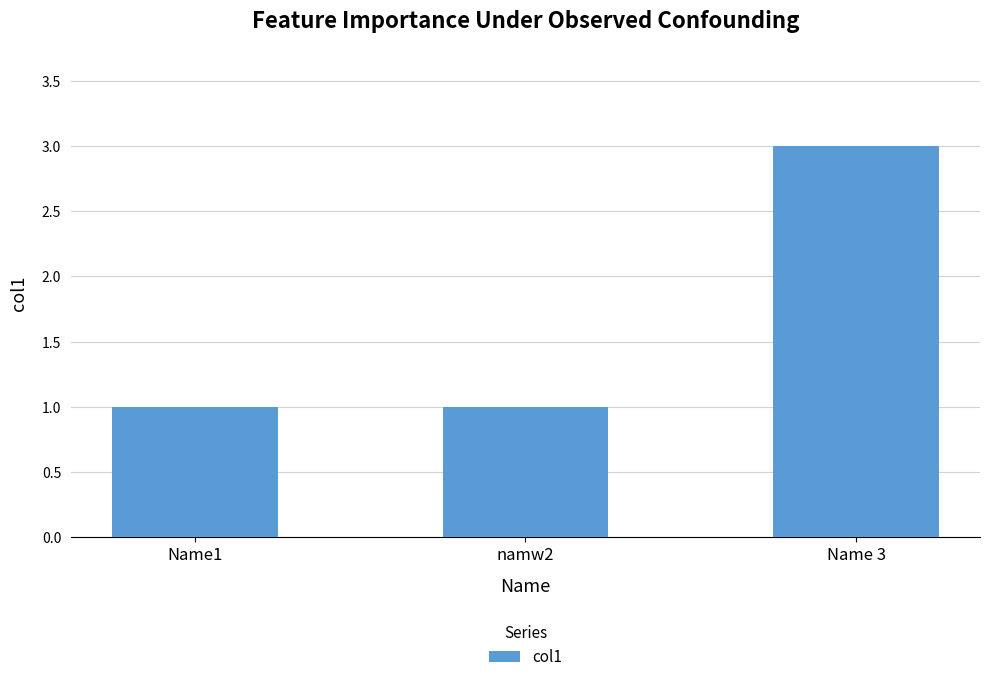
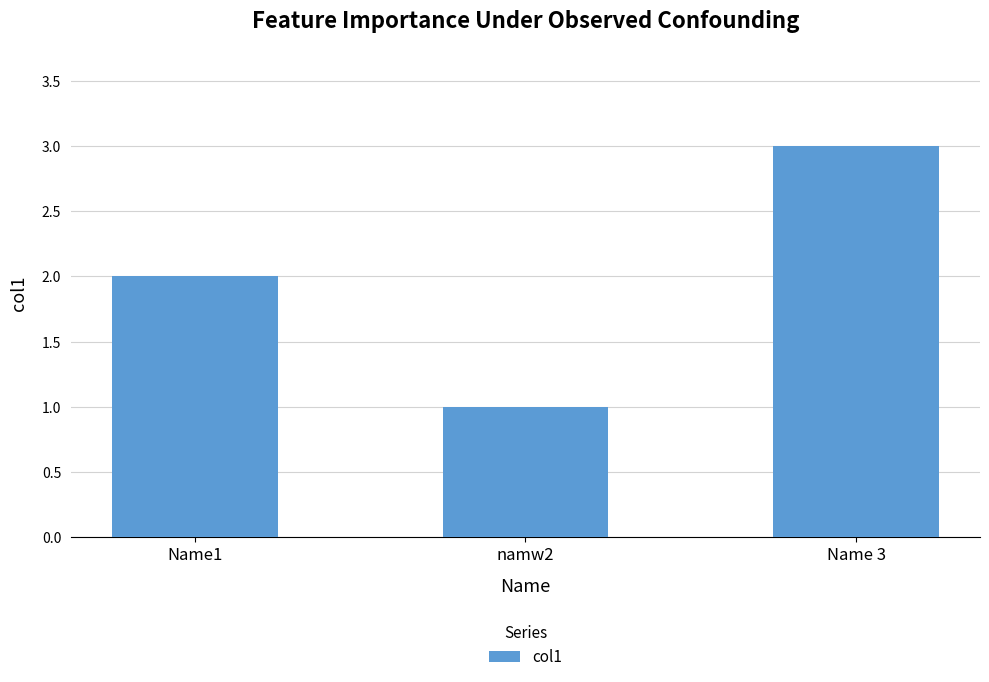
Name1: 1 -> 2
